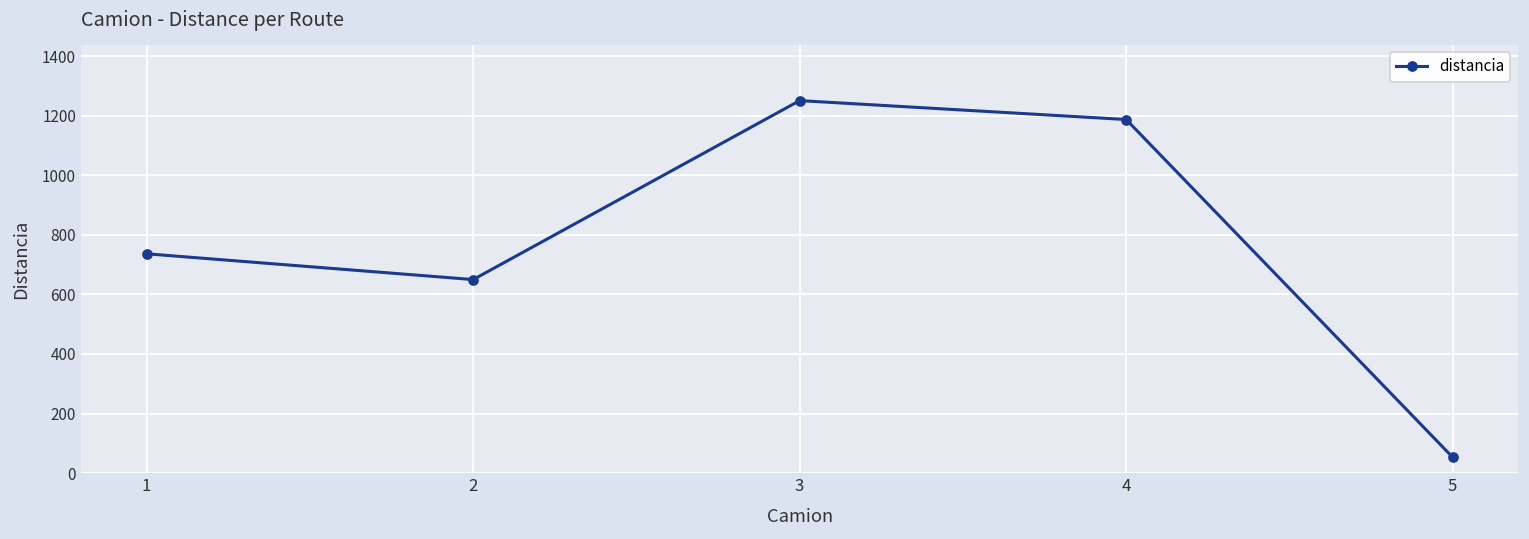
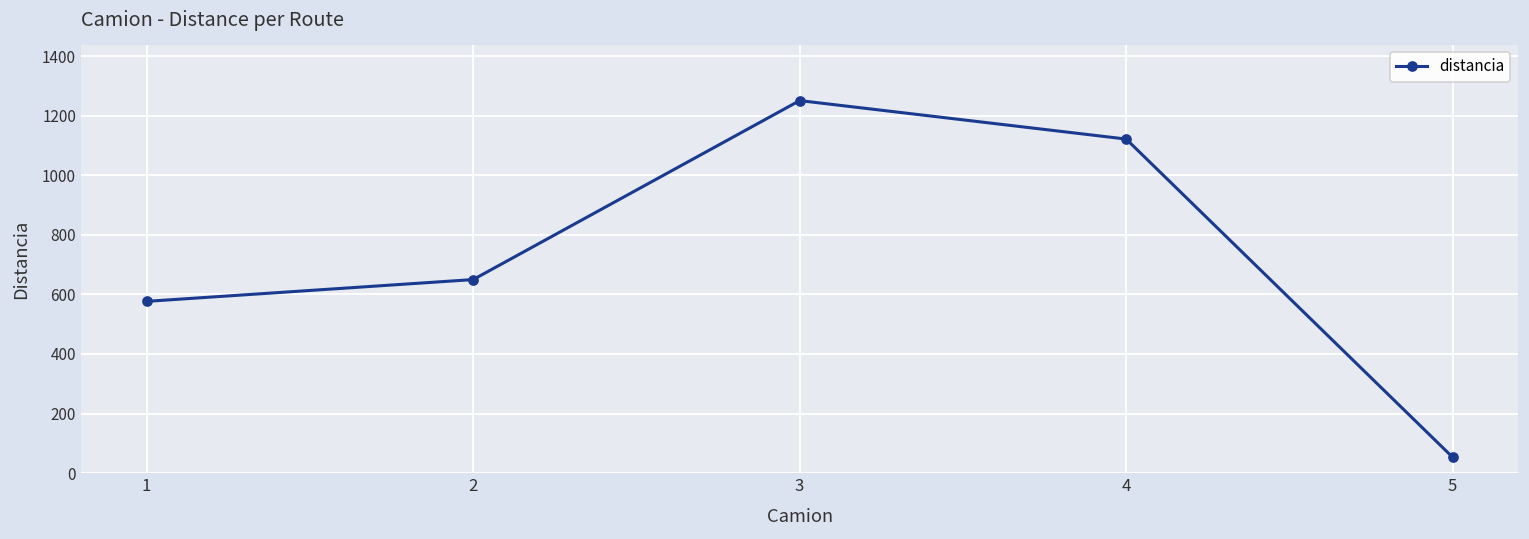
1: 740 -> 580
4: 1190 -> 1120
